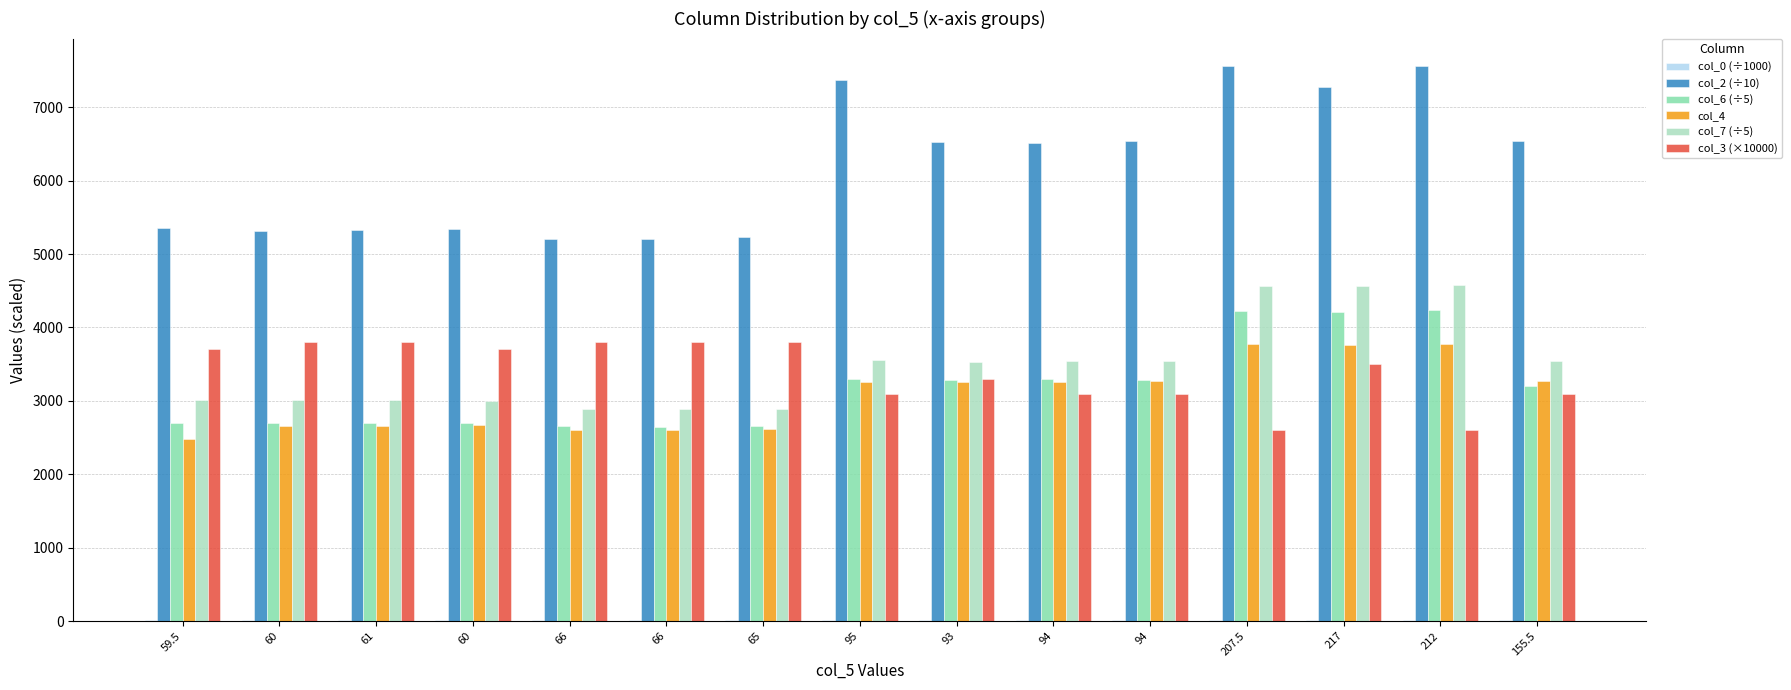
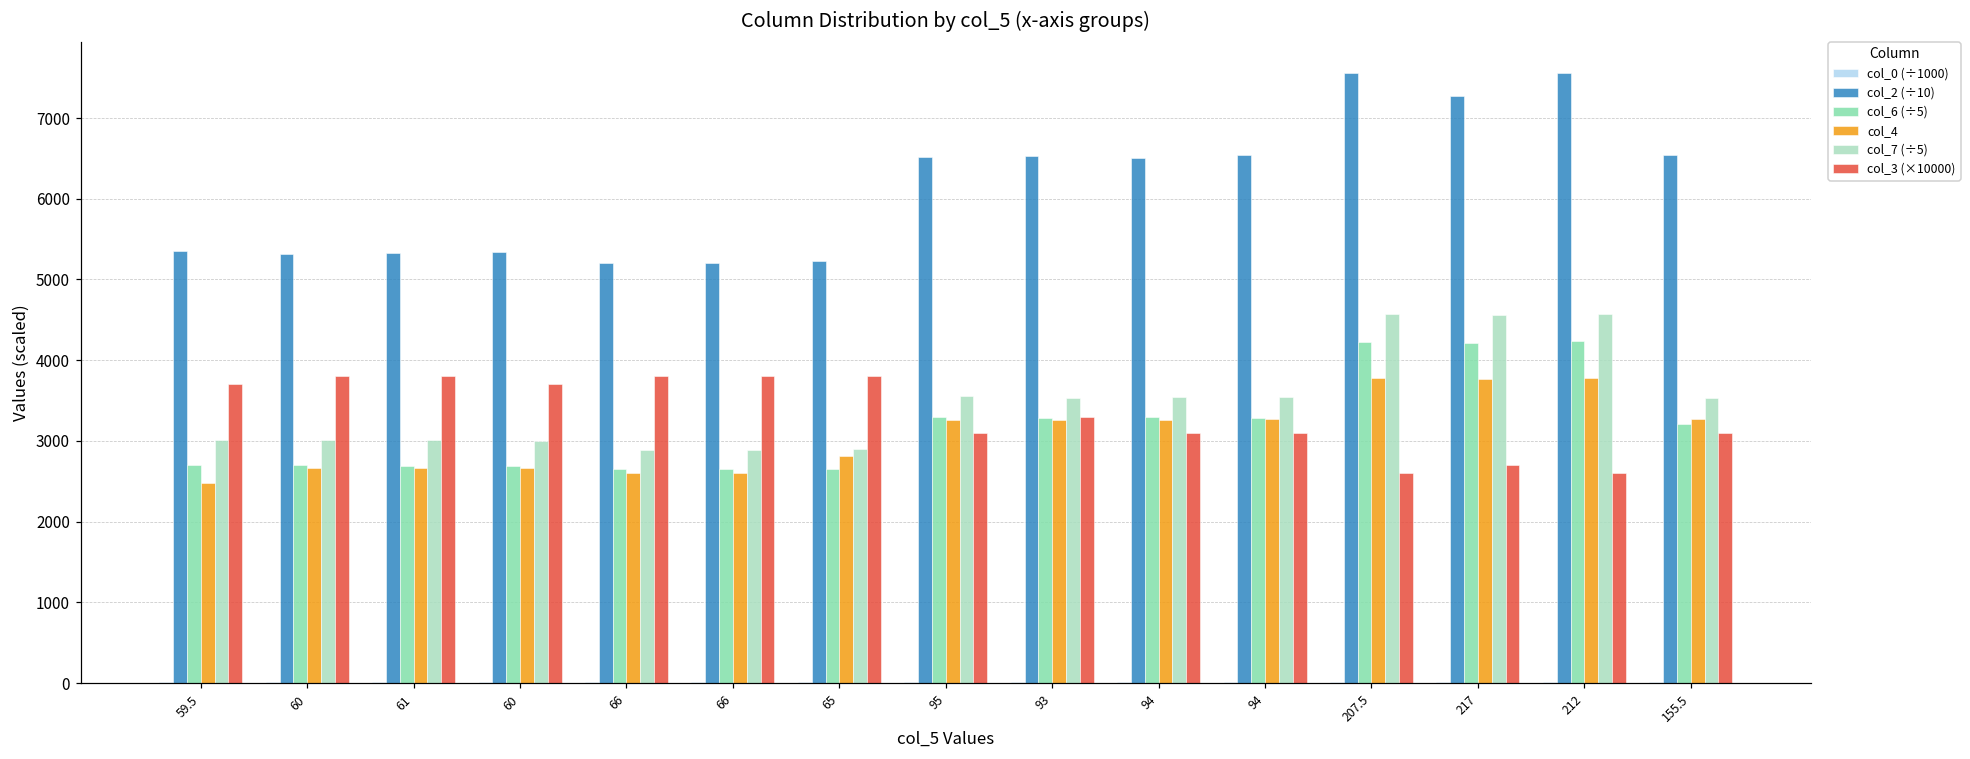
col_4, 65: 2600 -> 2800
col_2 (÷10), 95: 7400 -> 6500
col_3 (×10000), 217: 3500 -> 2700
